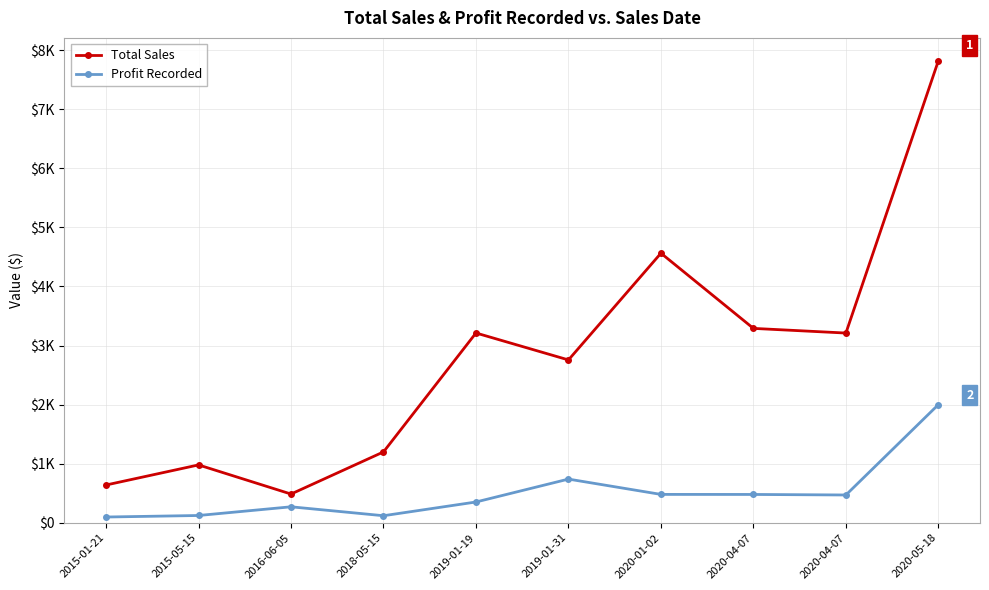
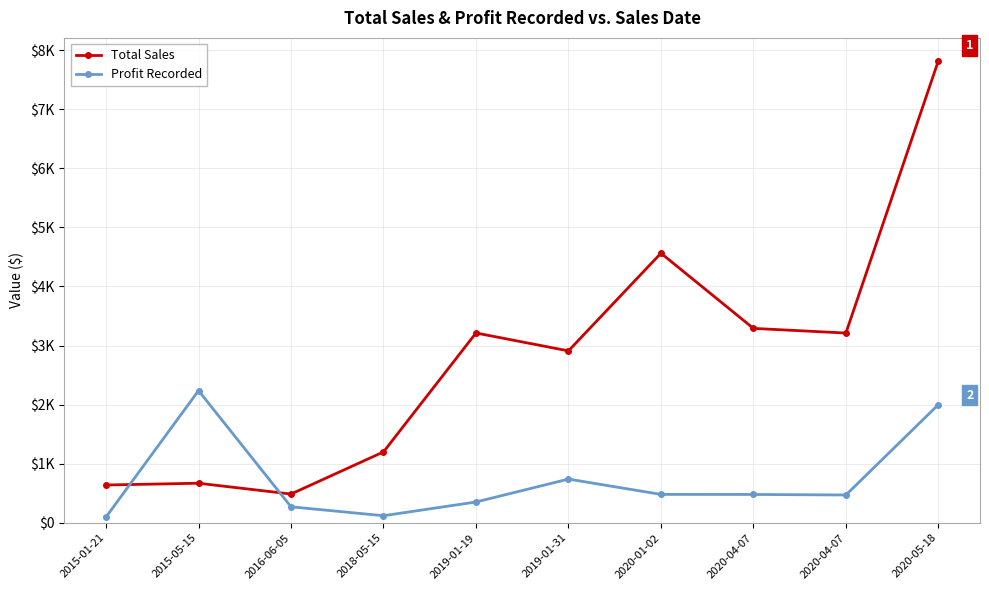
Total Sales, 2015-05-15: $1000 -> $700
Profit Recorded, 2015-05-15: $100 -> $2200
Total Sales, 2019-01-31: $2800 -> $2900
